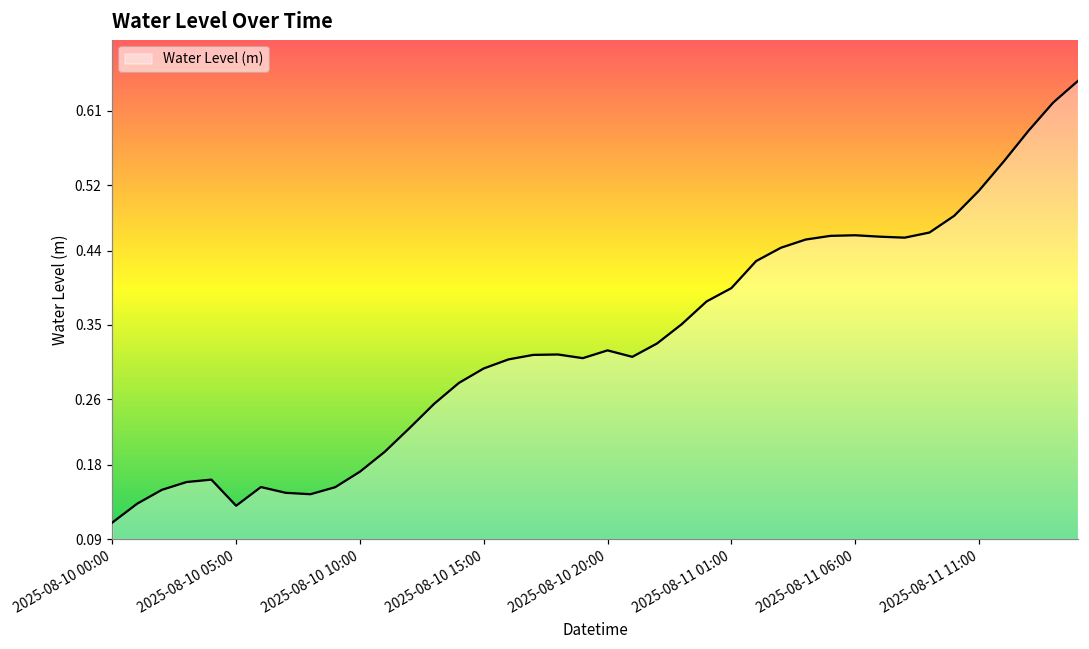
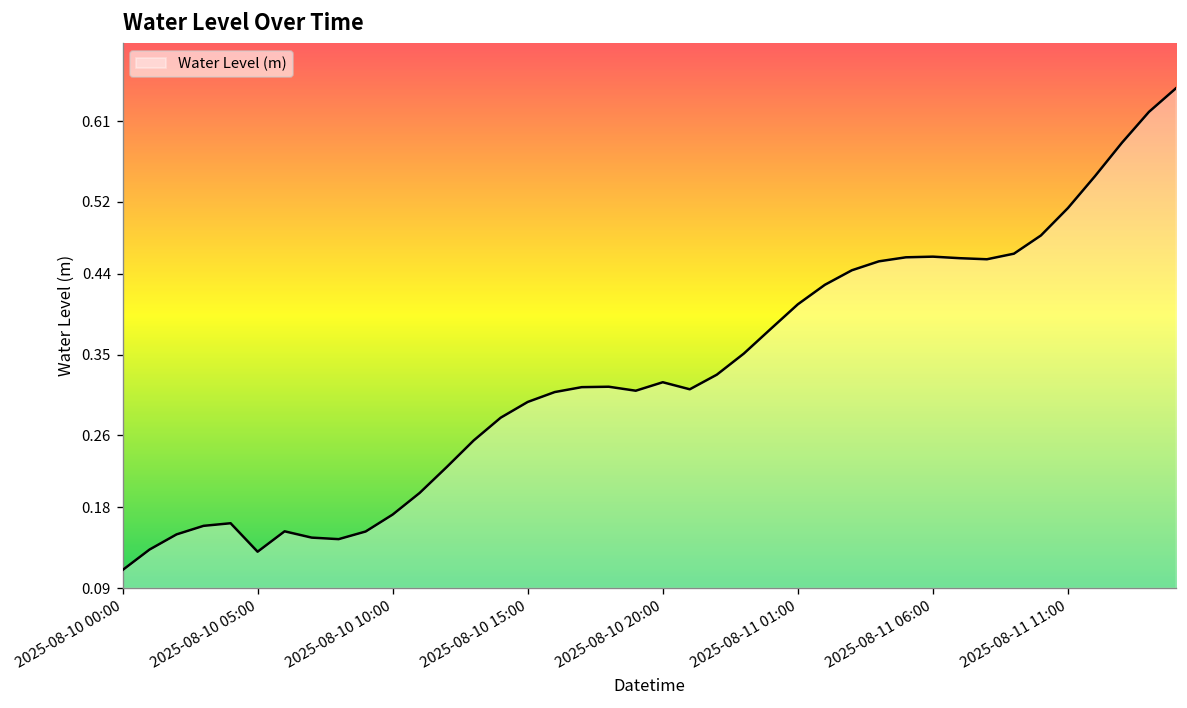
2025-08-11 01:00: 0.39 -> 0.41
